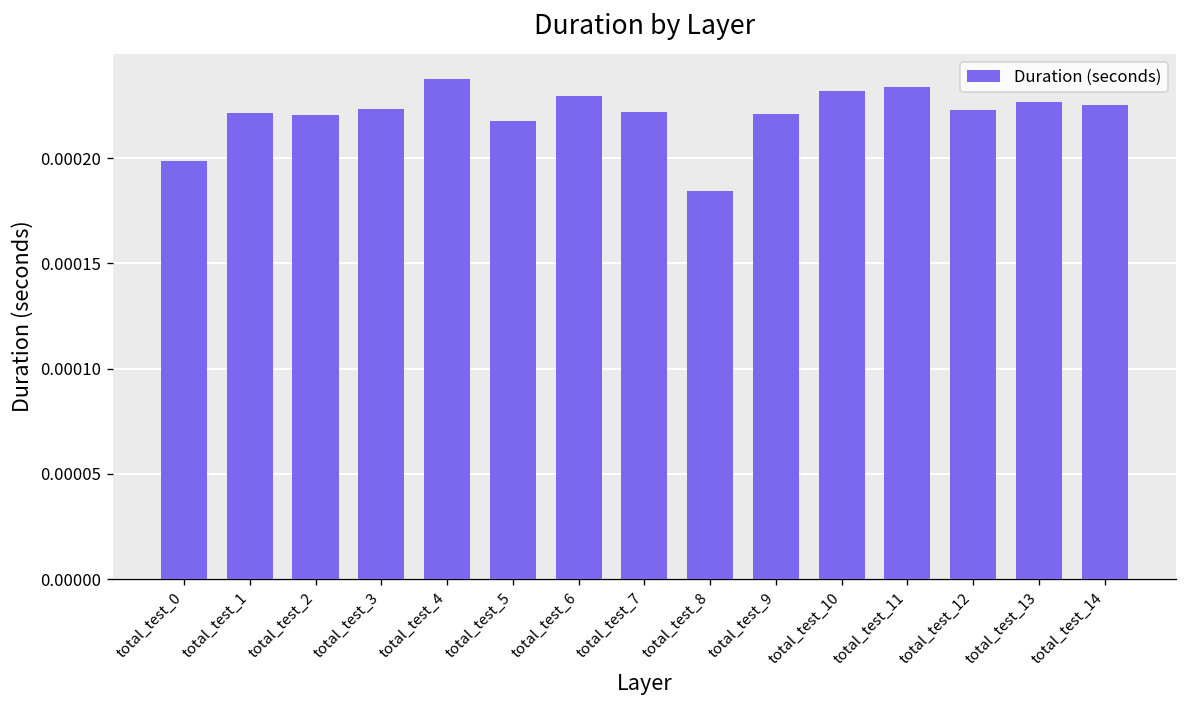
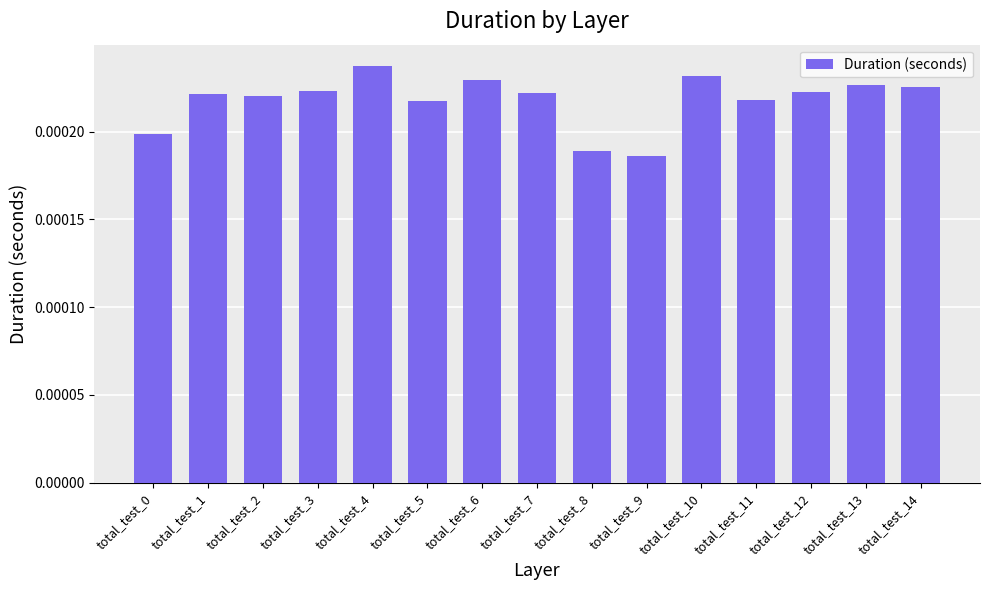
total_test_8: 0.000184 -> 0.000189
total_test_9: 0.000221 -> 0.000186
total_test_11: 0.000234 -> 0.000218
